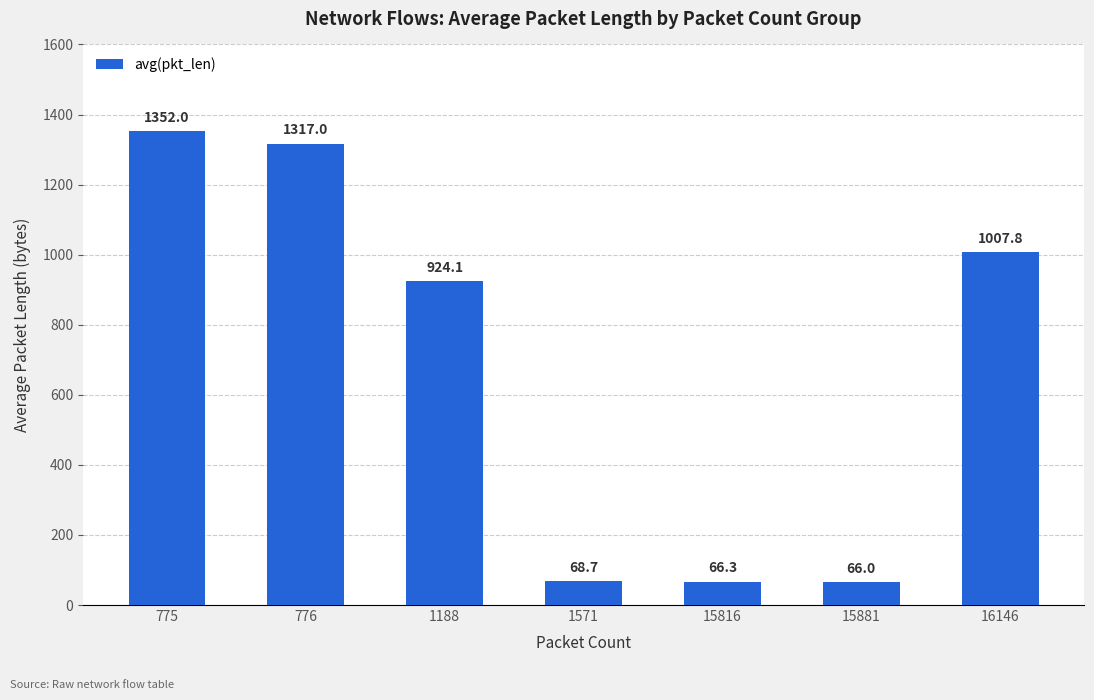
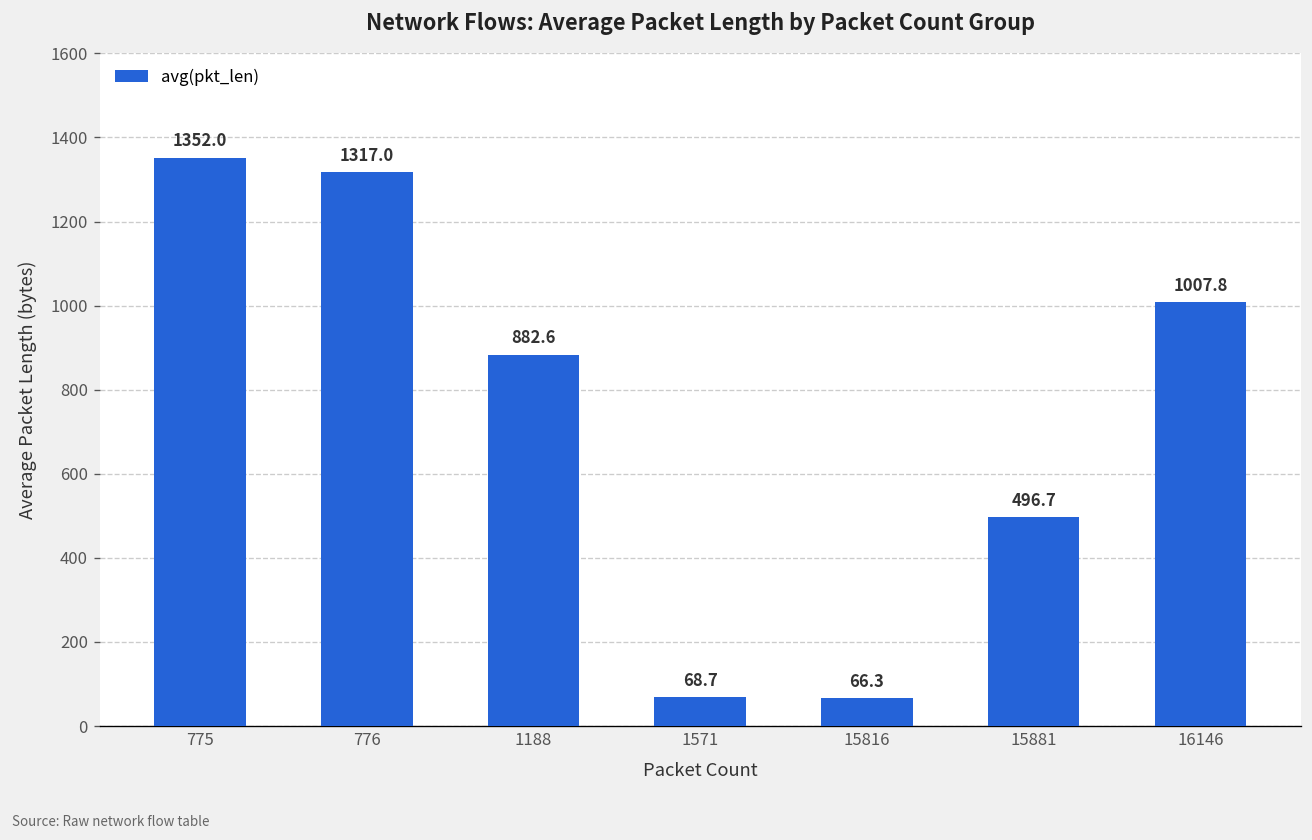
1188: 924.1 -> 882.6
15881: 66.0 -> 496.7
